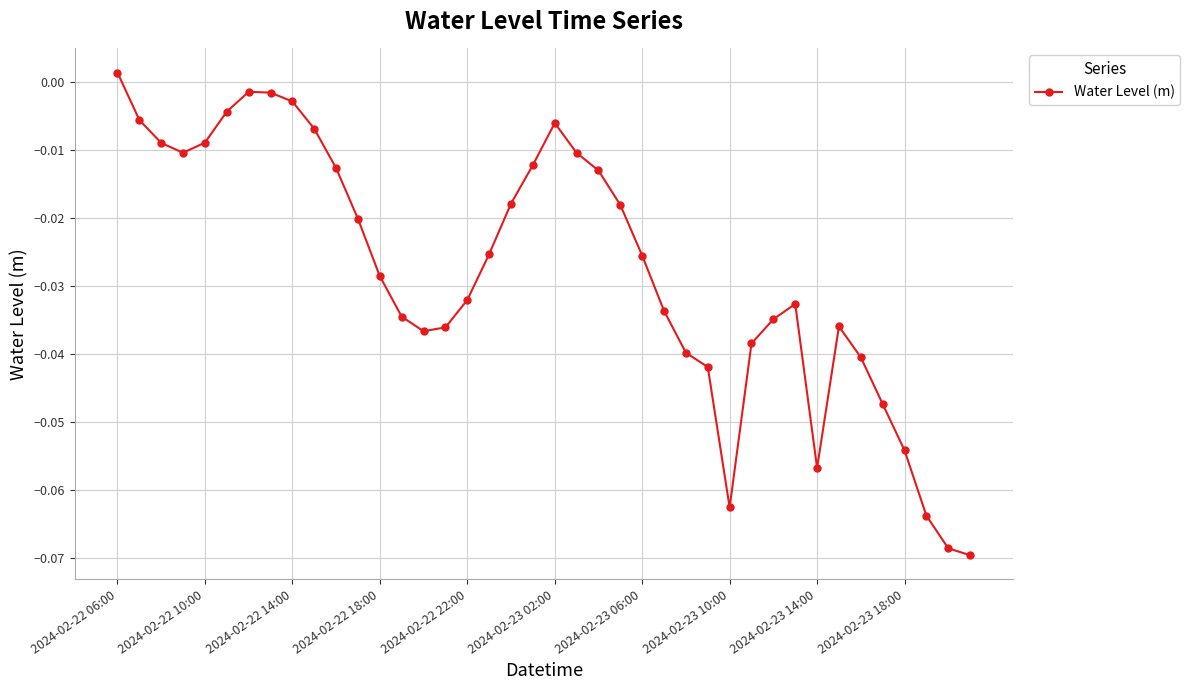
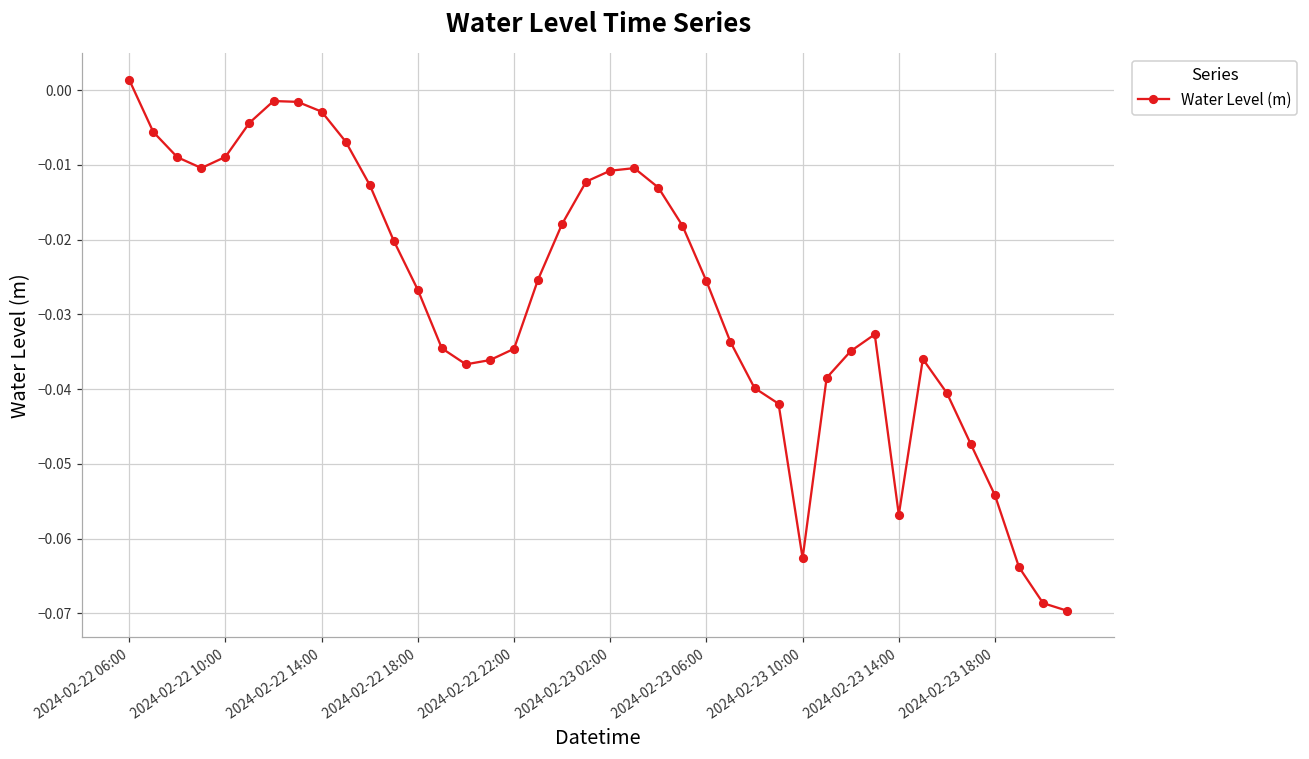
2024-02-22 18:00: -0.029 -> -0.027
2024-02-22 22:00: -0.032 -> -0.035
2024-02-23 02:00: -0.006 -> -0.011
